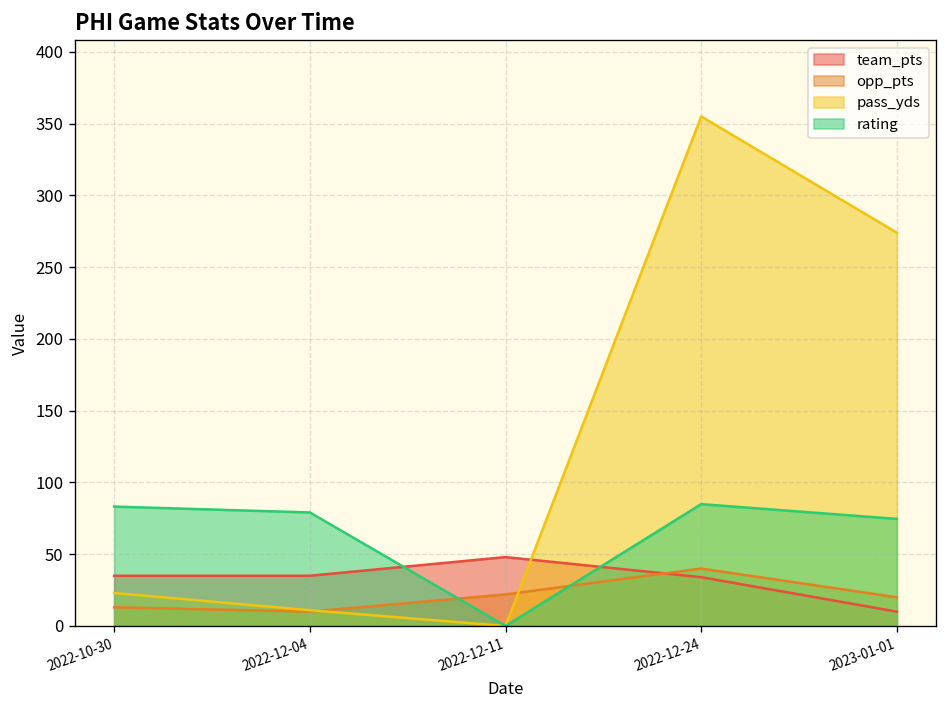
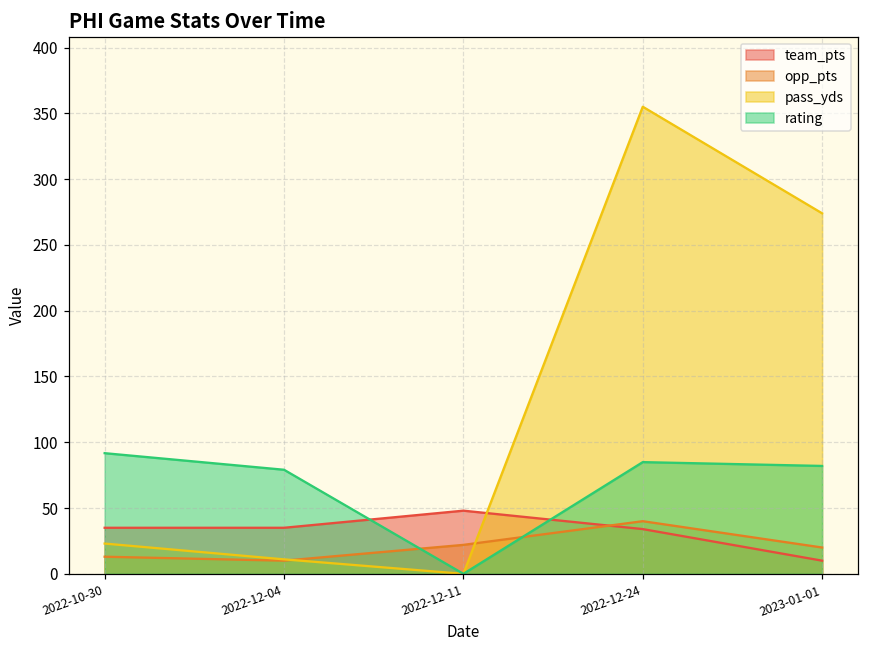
rating, 2022-10-30: 83 -> 92
rating, 2023-01-01: 75 -> 82
